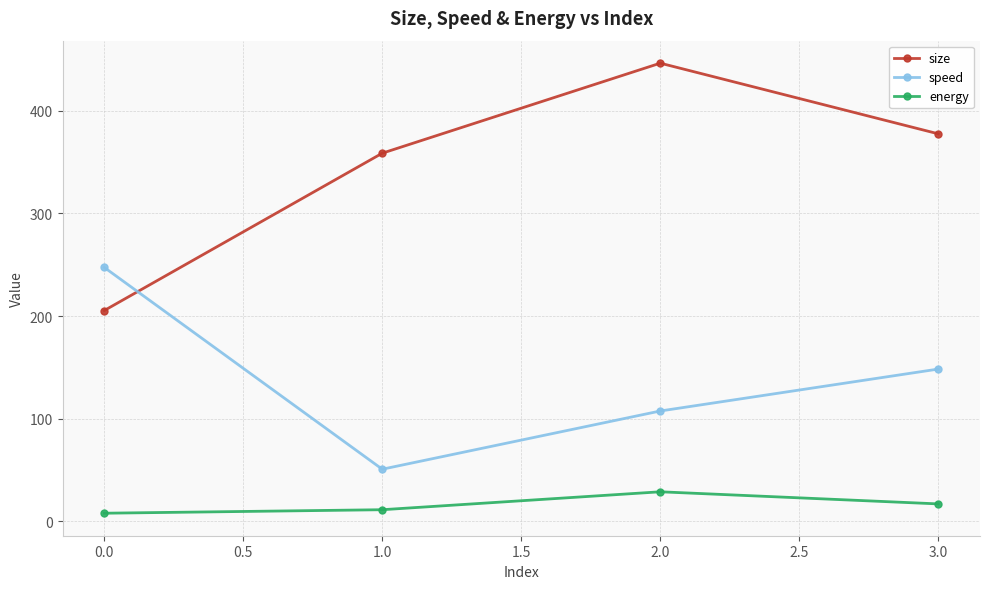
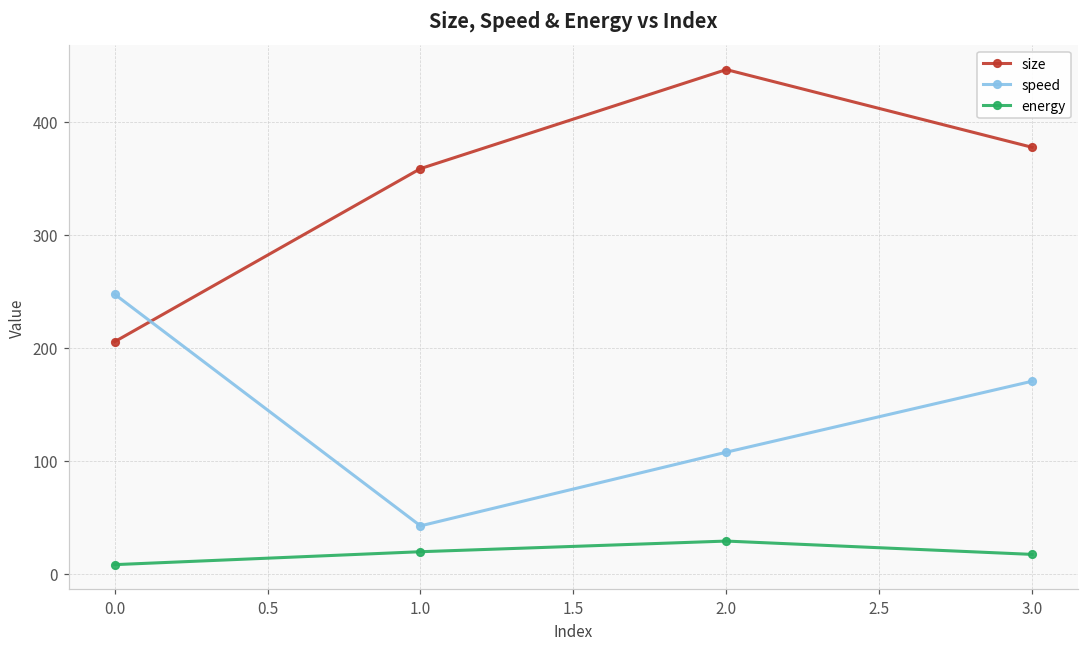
speed, 1.0: 51 -> 42
energy, 1.0: 11 -> 19
speed, 3.0: 148 -> 170
